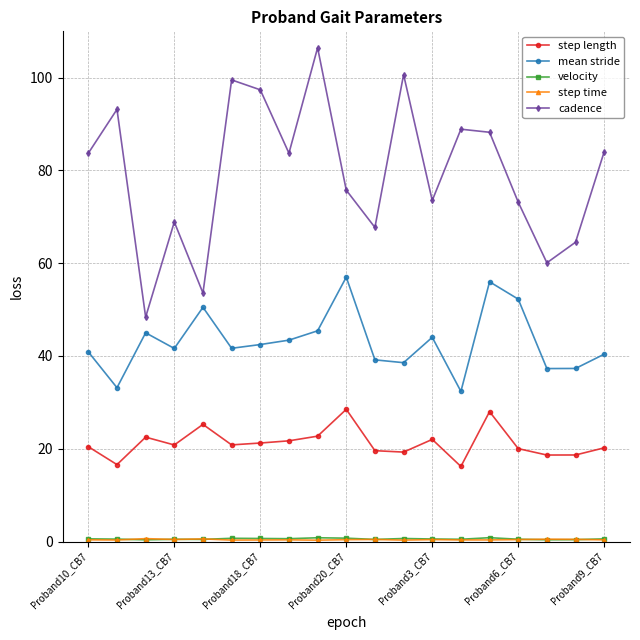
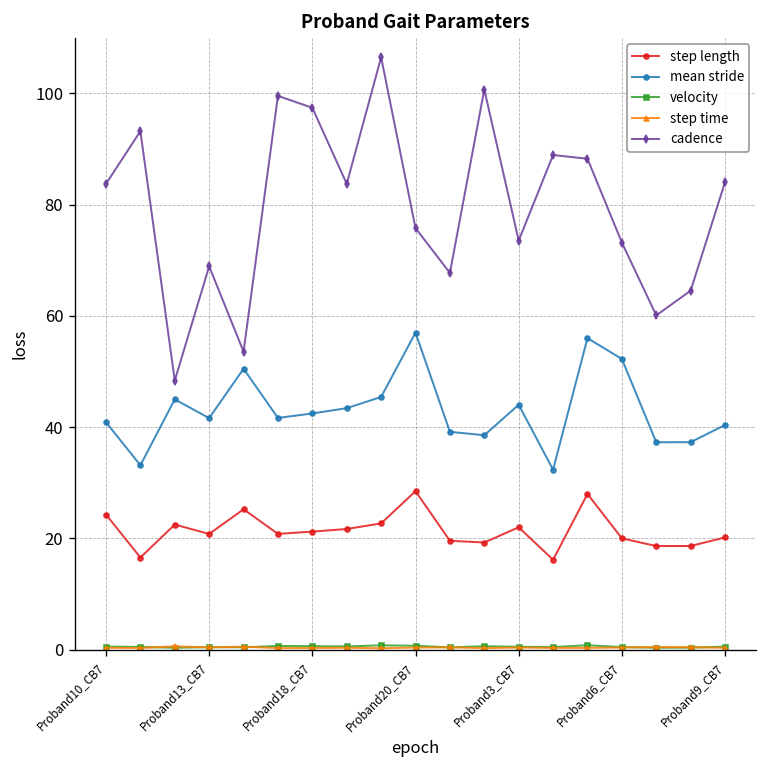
step length, Proband10_CB7: 20 -> 24
